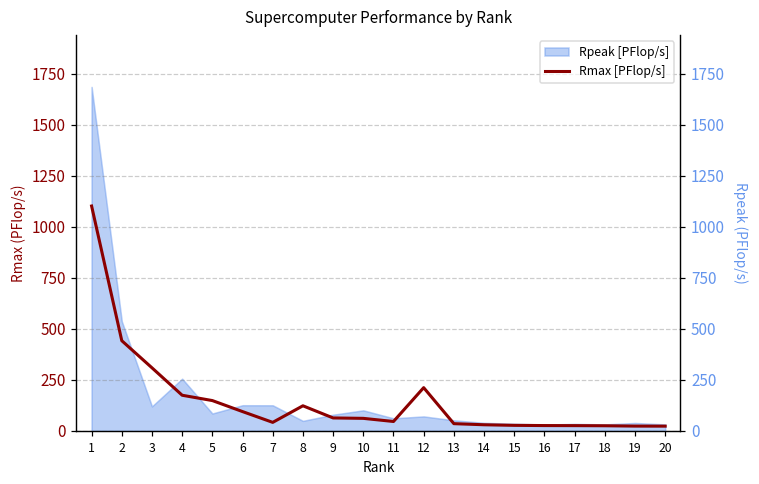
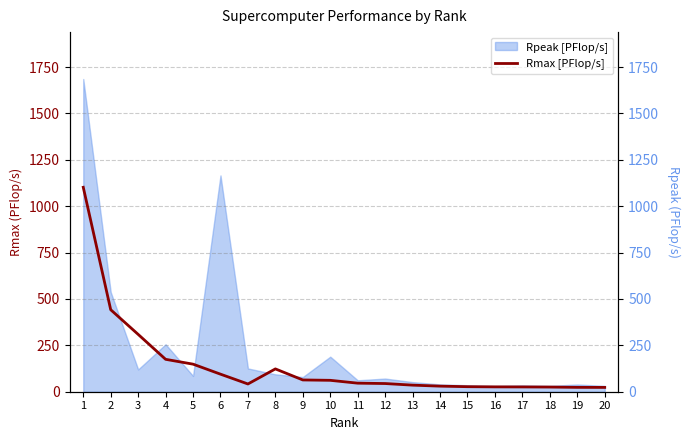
Rpeak [PFlop/s], 6: 130 -> 1170
Rpeak [PFlop/s], 8: 50 -> 90
Rpeak [PFlop/s], 10: 100 -> 190
Rmax [PFlop/s], 12: 210 -> 40
